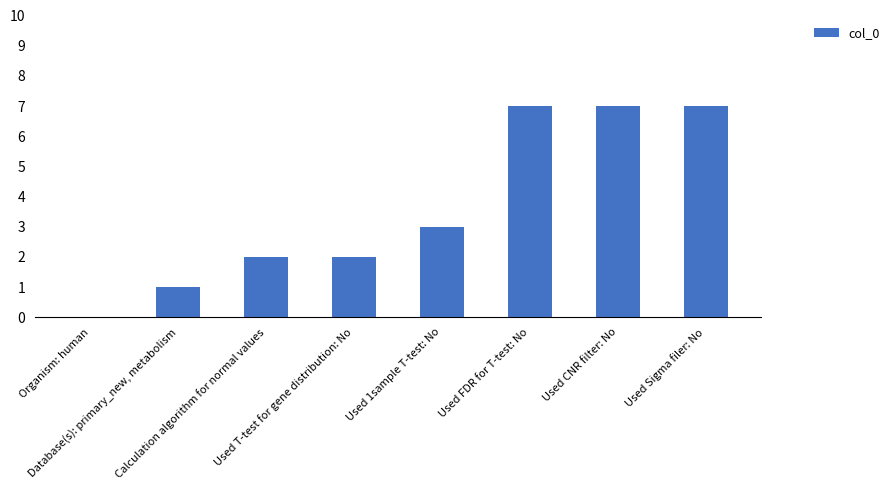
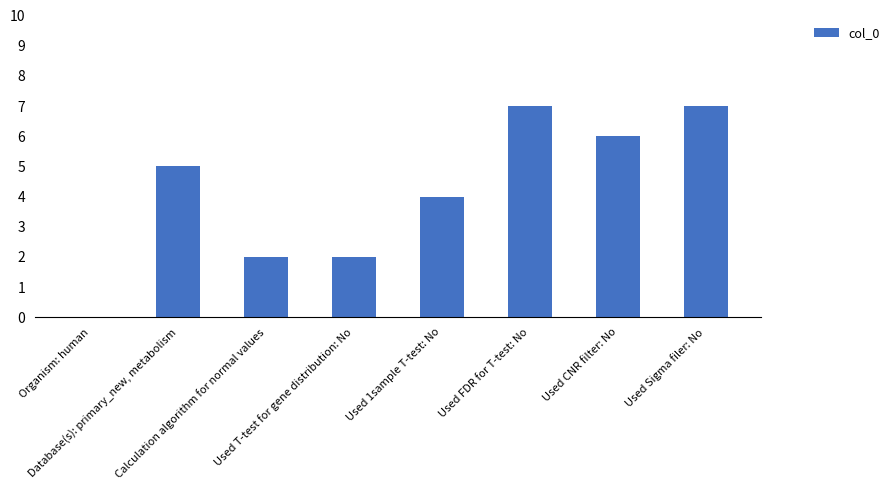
Database(s): primary_new, metabolism: 1 -> 5
Used 1sample T-test: No: 3 -> 4
Used CNR filter: No: 7 -> 6
